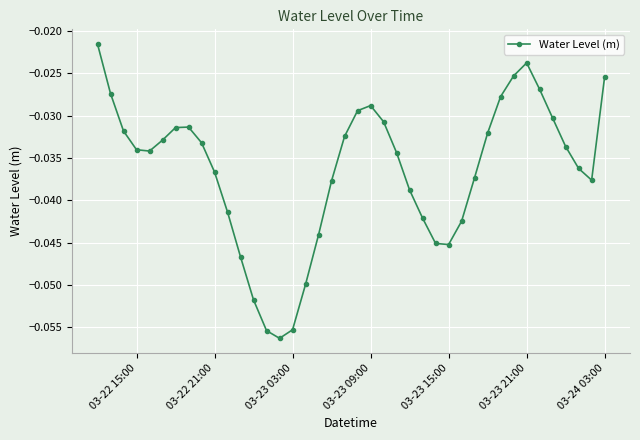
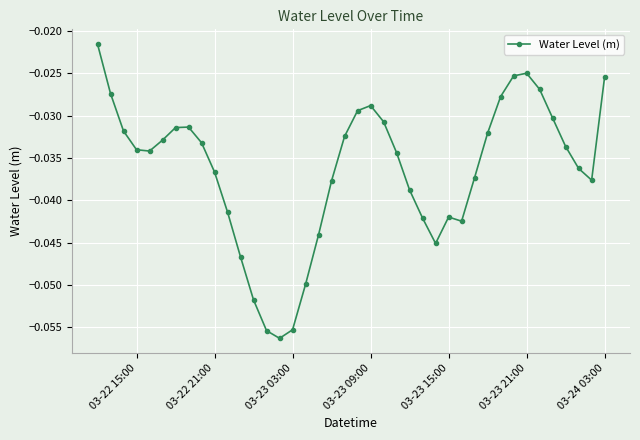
03-23 15:00: -0.045 -> -0.042
03-23 21:00: -0.024 -> -0.025
